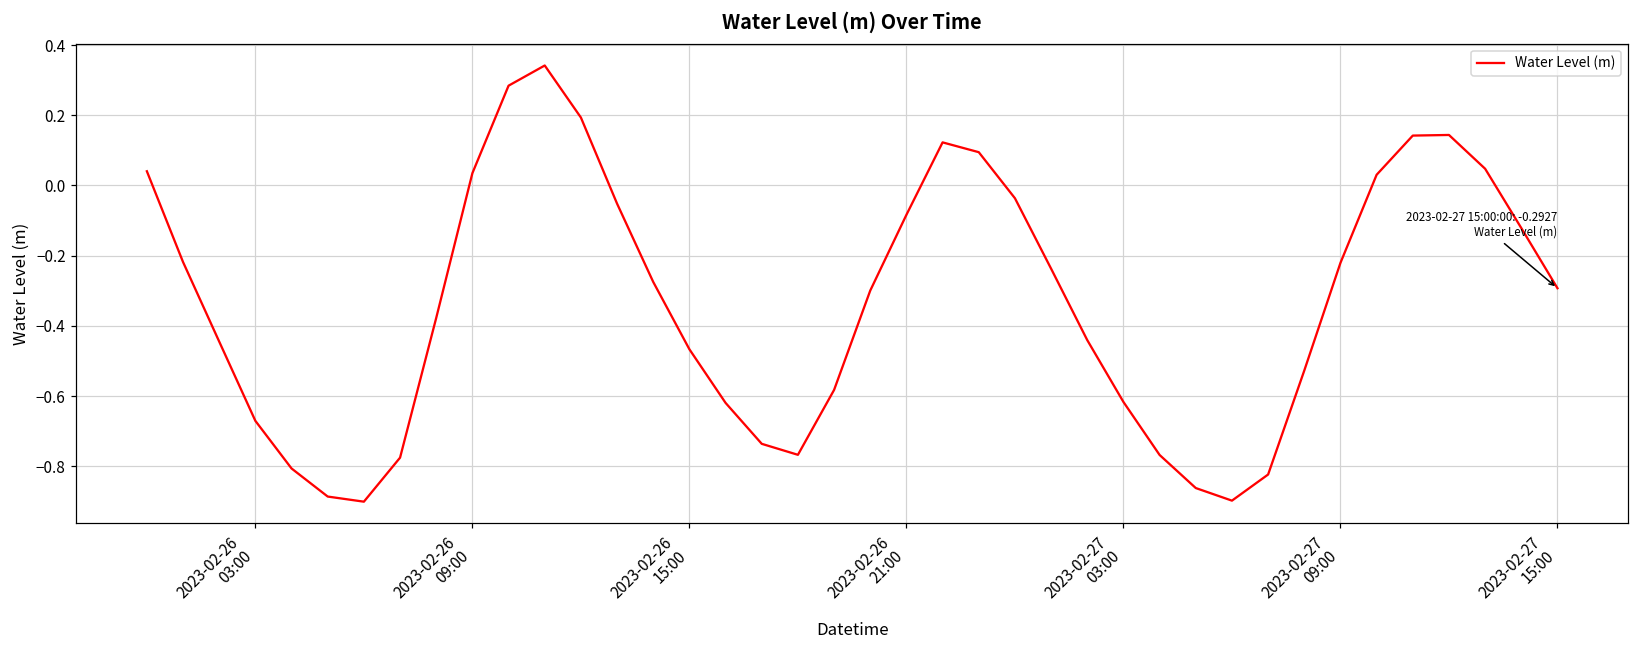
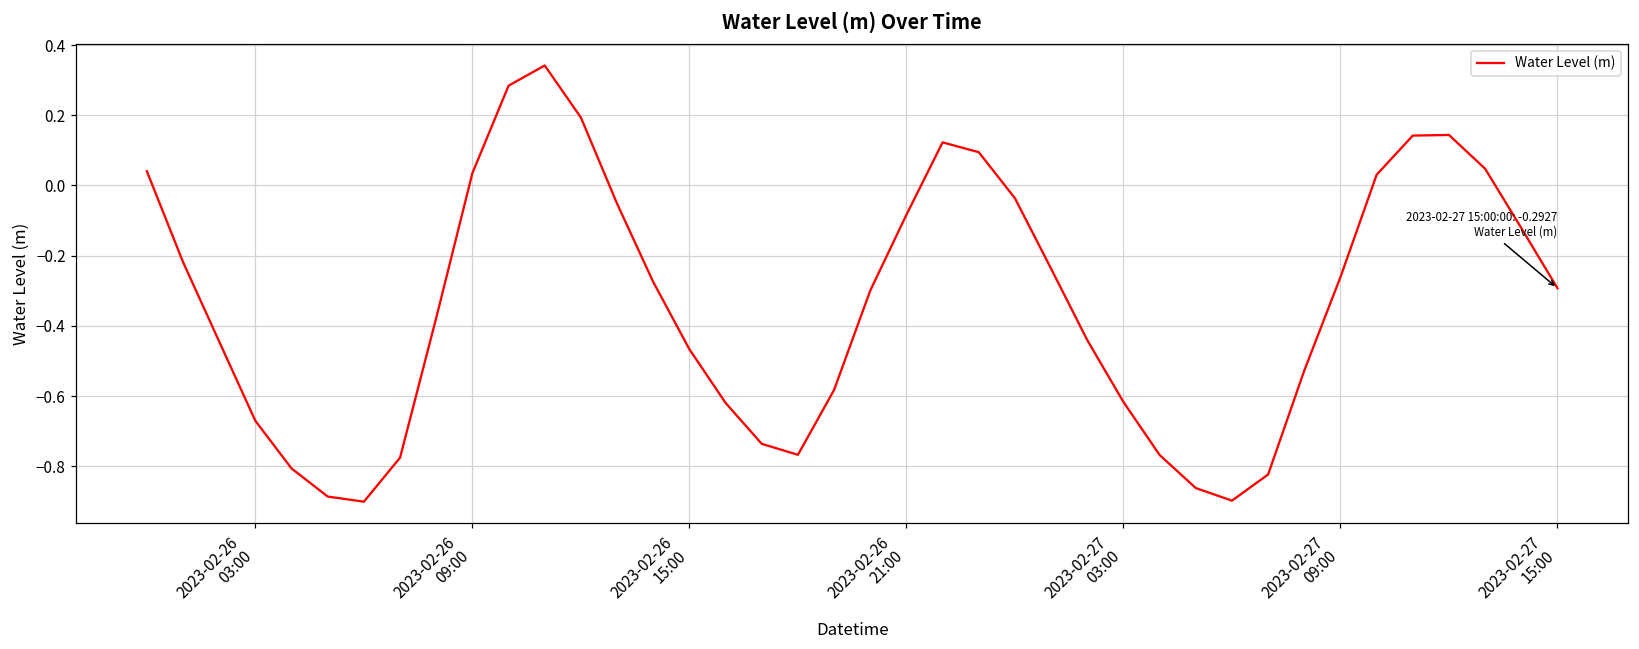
2023-02-27 09:00: -0.22 -> -0.26
